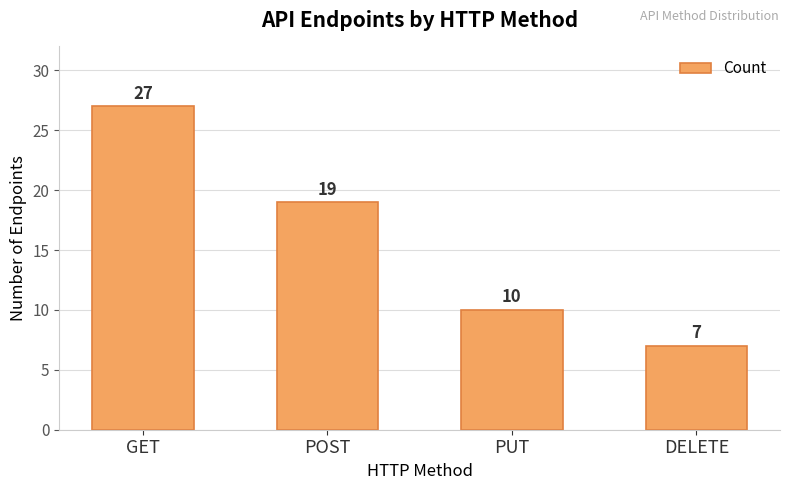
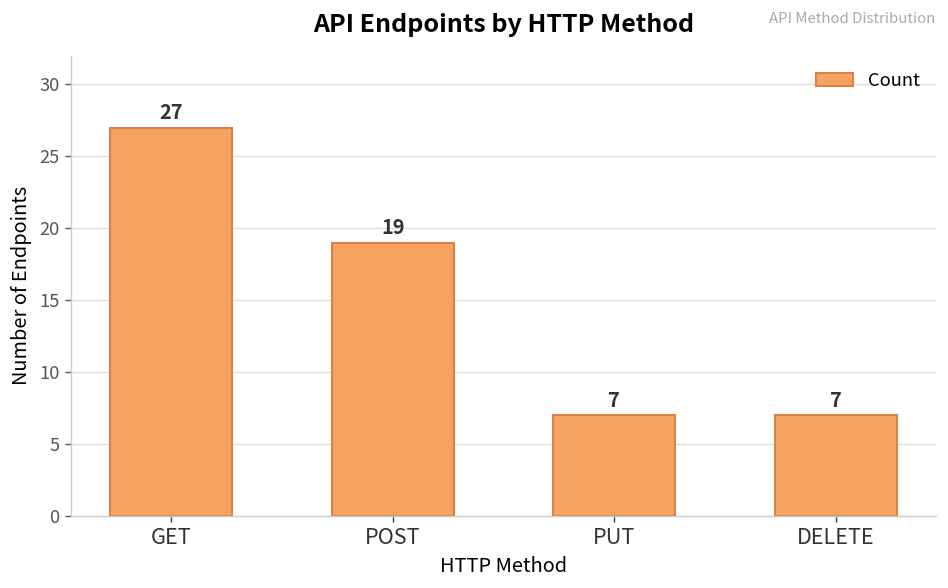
PUT: 10 -> 7
